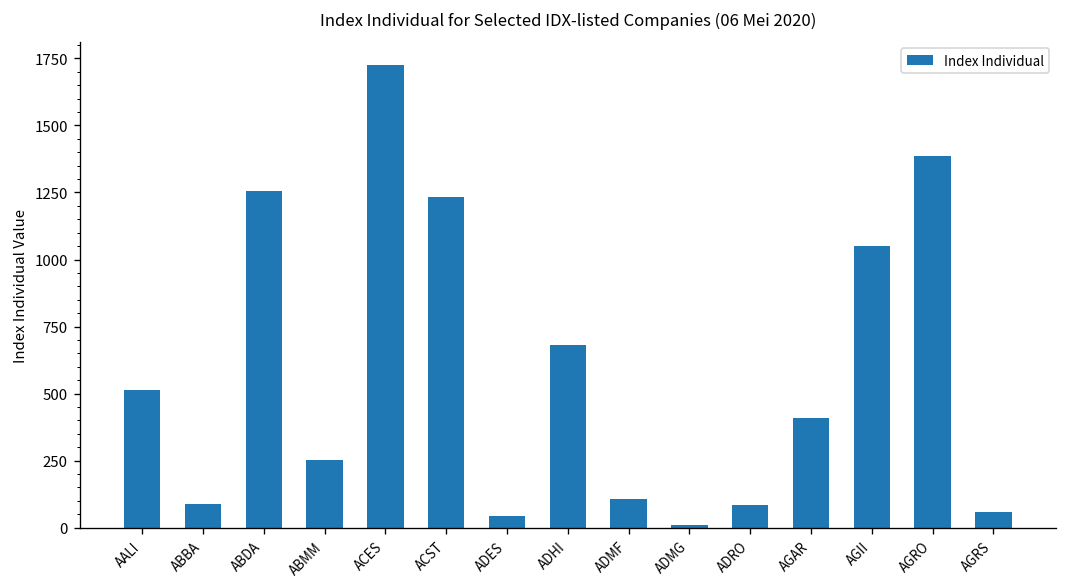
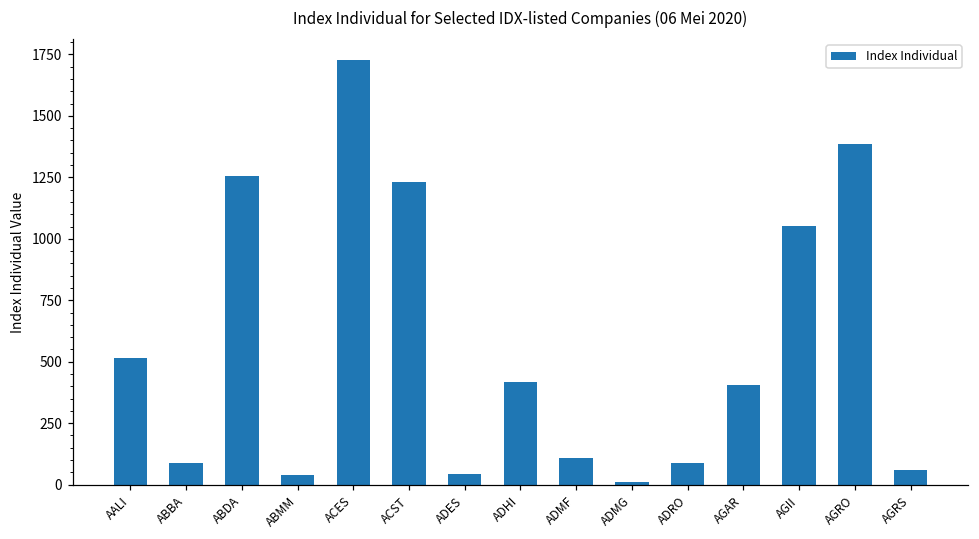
ABMM: 250 -> 40
ADHI: 680 -> 420
